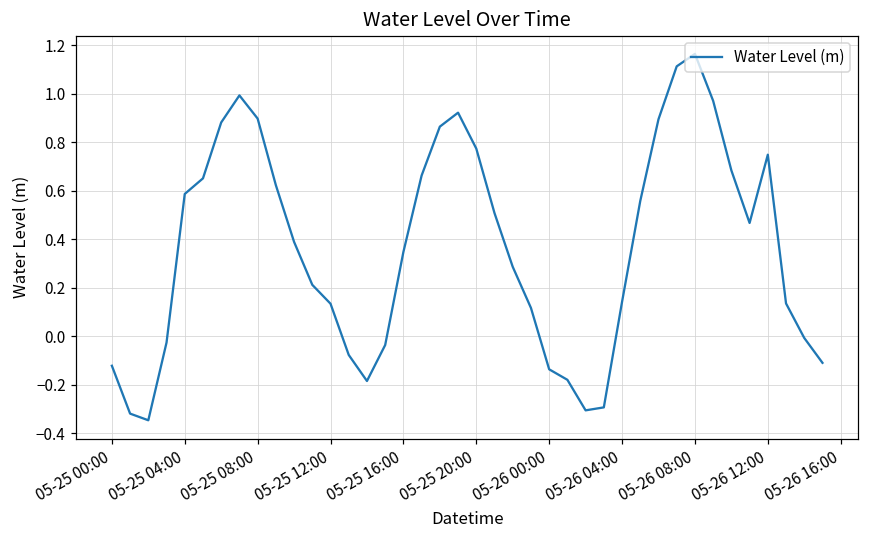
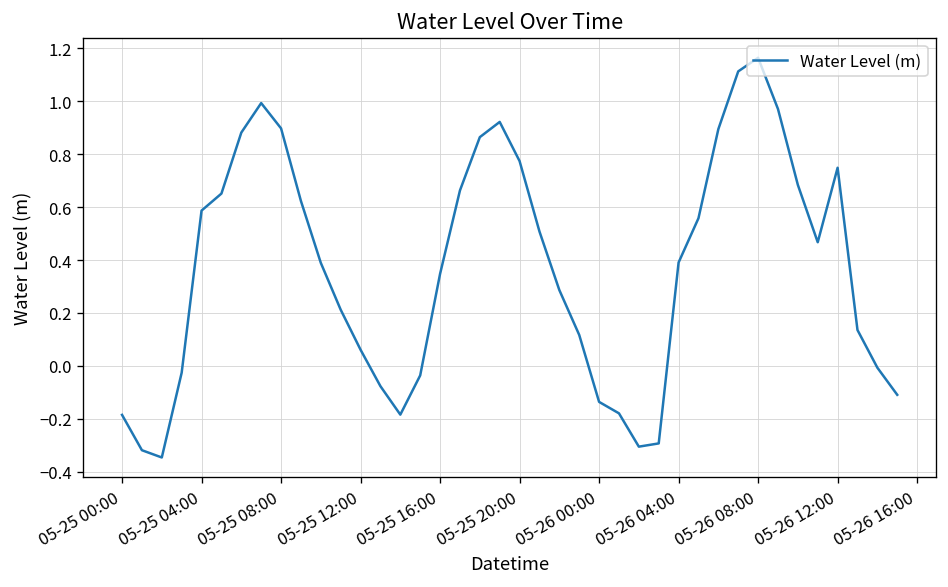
05-25 00:00: -0.12 -> -0.19
05-25 12:00: 0.13 -> 0.06
05-26 04:00: 0.14 -> 0.39
